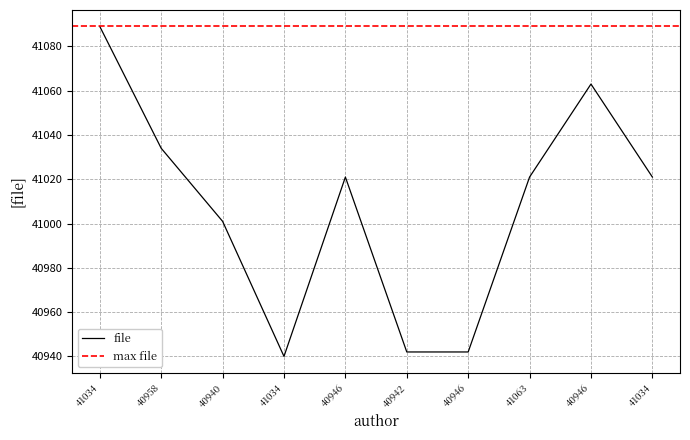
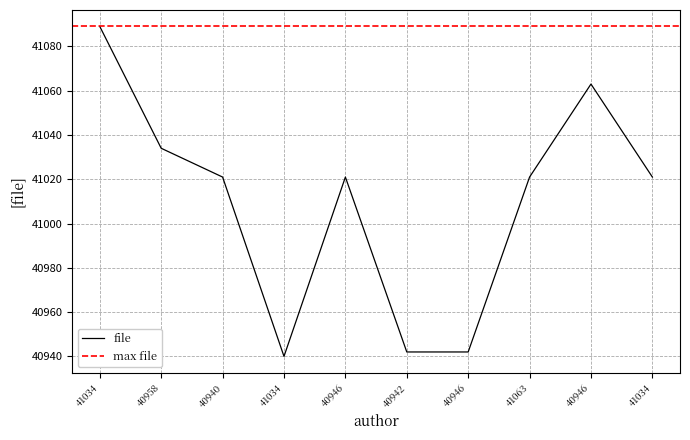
40940: 41001 -> 41021
